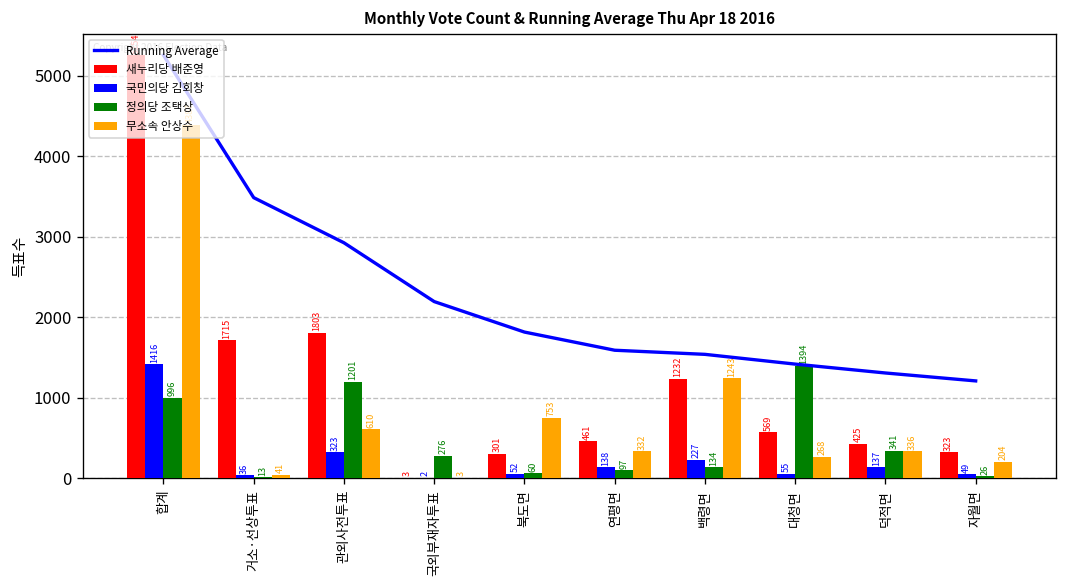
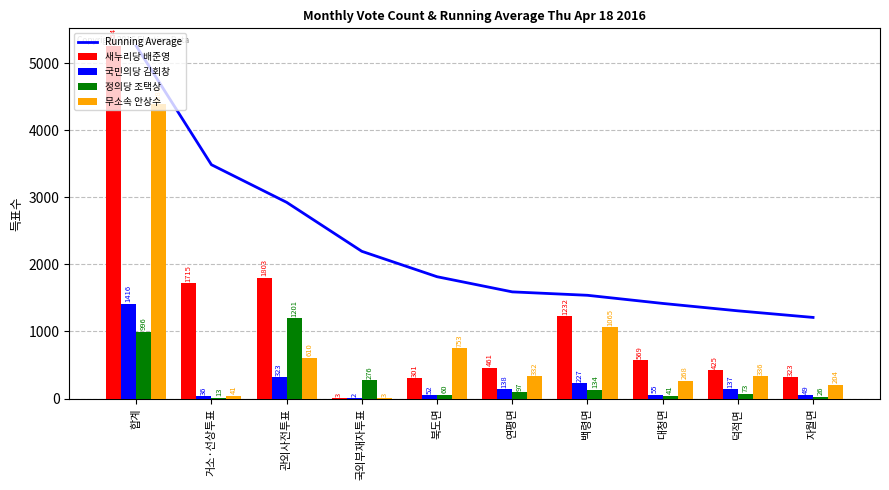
무소속 안상수, 백령면: 1243 -> 1065
정의당 조택상, 대청면: 1394 -> 41
정의당 조택상, 덕적면: 341 -> 73
